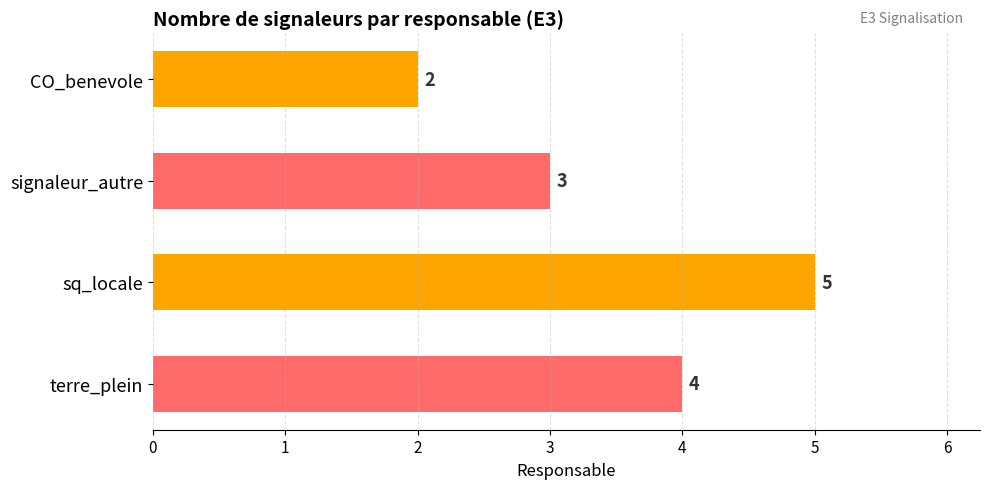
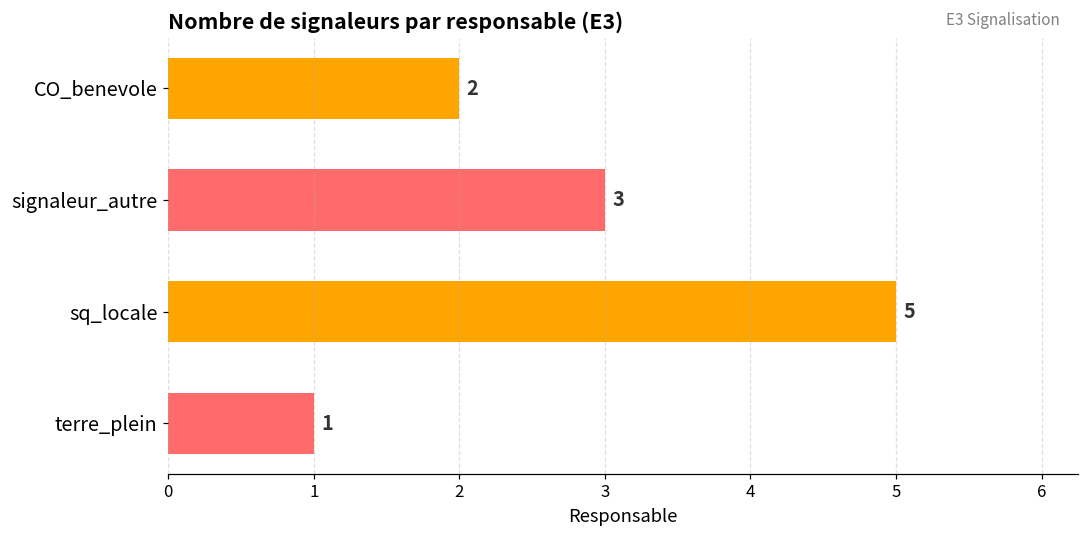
terre_plein: 4 -> 1
